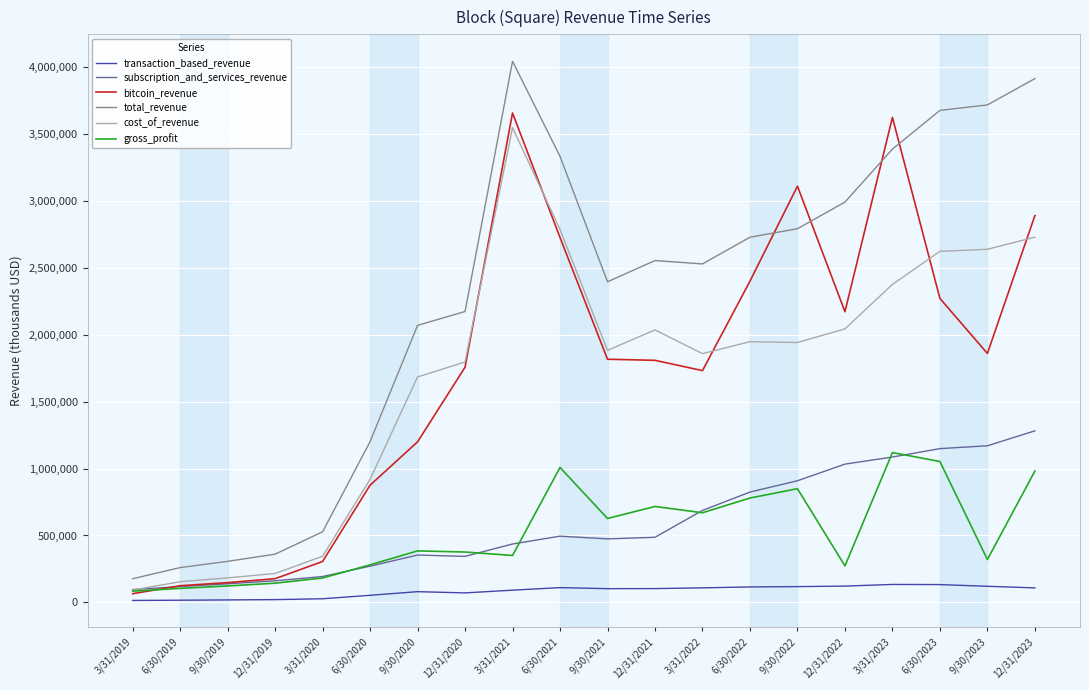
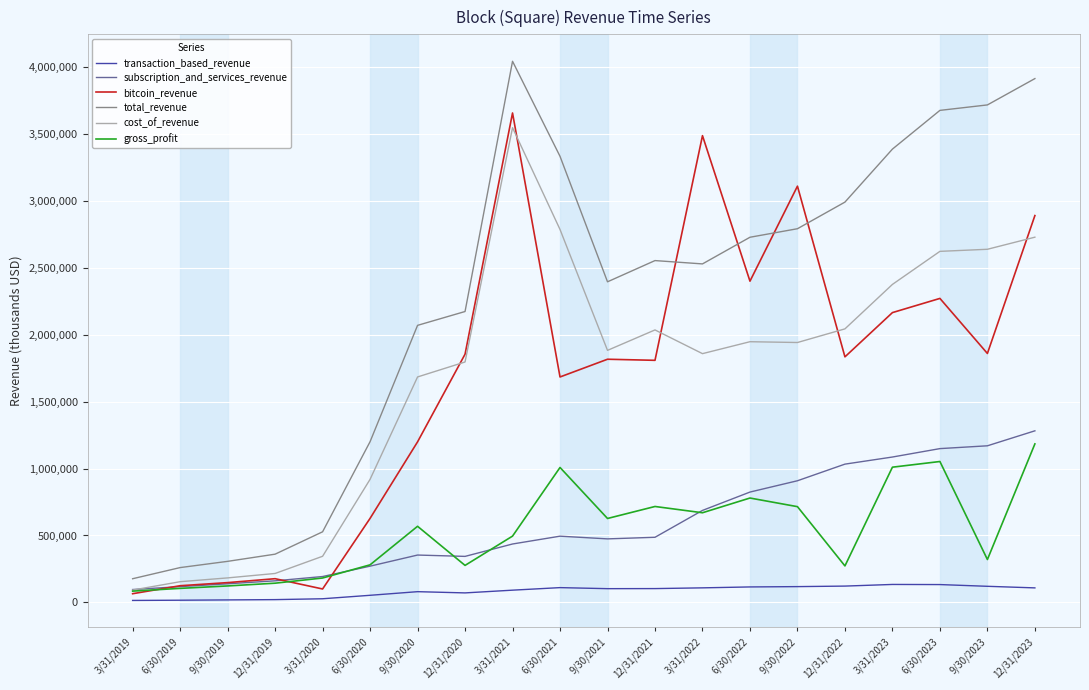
bitcoin_revenue, 3/31/2020: 310,000 -> 100,000
bitcoin_revenue, 6/30/2020: 880,000 -> 630,000
gross_profit, 9/30/2020: 390,000 -> 570,000
bitcoin_revenue, 12/31/2020: 1,760,000 -> 1,850,000
gross_profit, 12/31/2020: 380,000 -> 280,000
gross_profit, 3/31/2021: 350,000 -> 500,000
bitcoin_revenue, 6/30/2021: 2,720,000 -> 1,680,000
bitcoin_revenue, 3/31/2022: 1,730,000 -> 3,480,000
gross_profit, 9/30/2022: 850,000 -> 720,000
bitcoin_revenue, 12/31/2022: 2,170,000 -> 1,830,000
bitcoin_revenue, 3/31/2023: 3,620,000 -> 2,160,000
gross_profit, 3/31/2023: 1,120,000 -> 1,010,000
gross_profit, 12/31/2023: 980,000 -> 1,180,000
